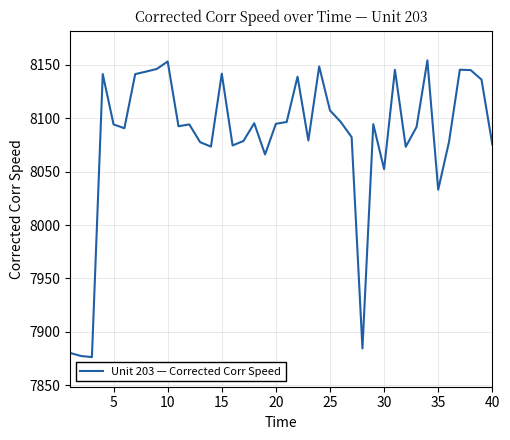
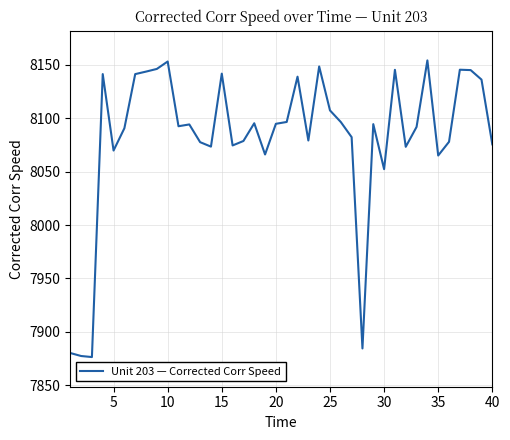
5: 8094 -> 8070
35: 8033 -> 8065
